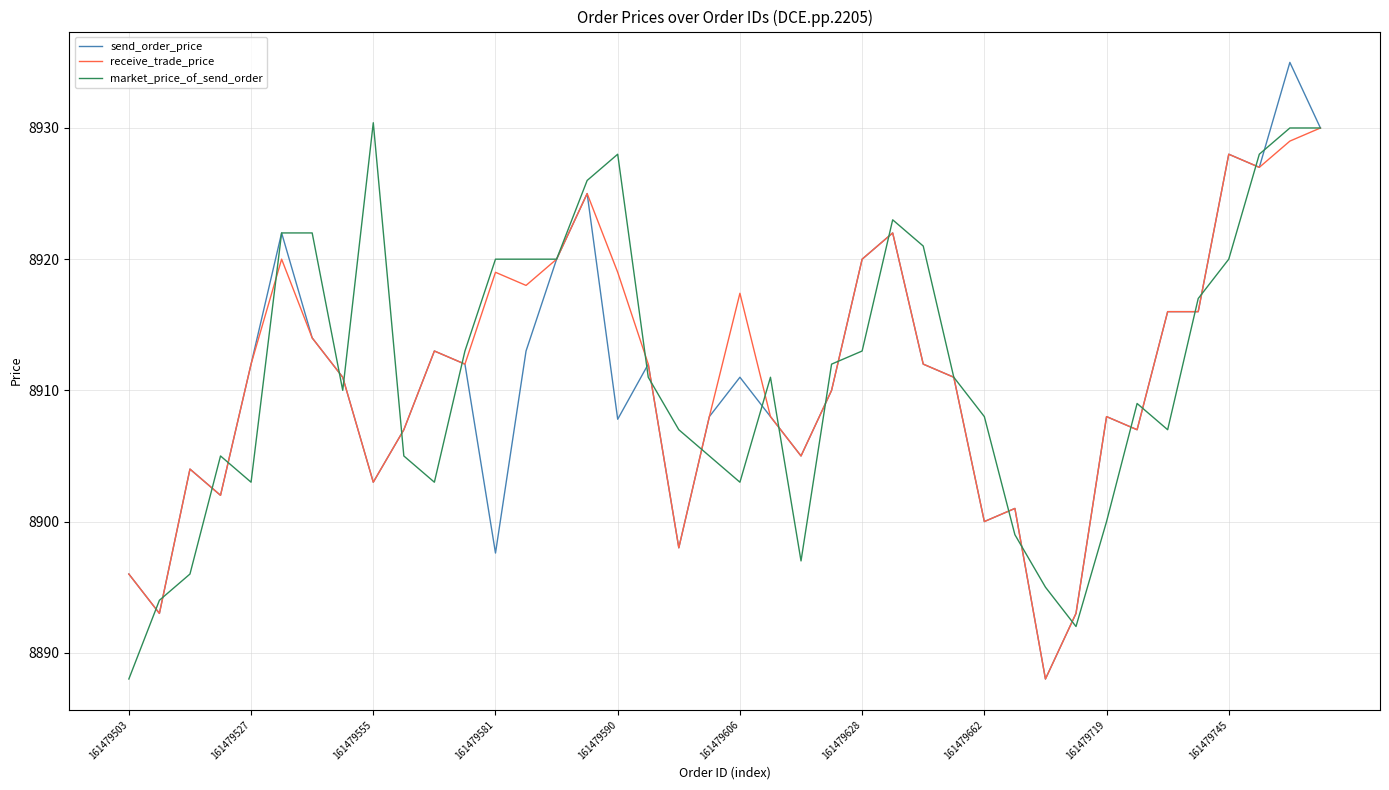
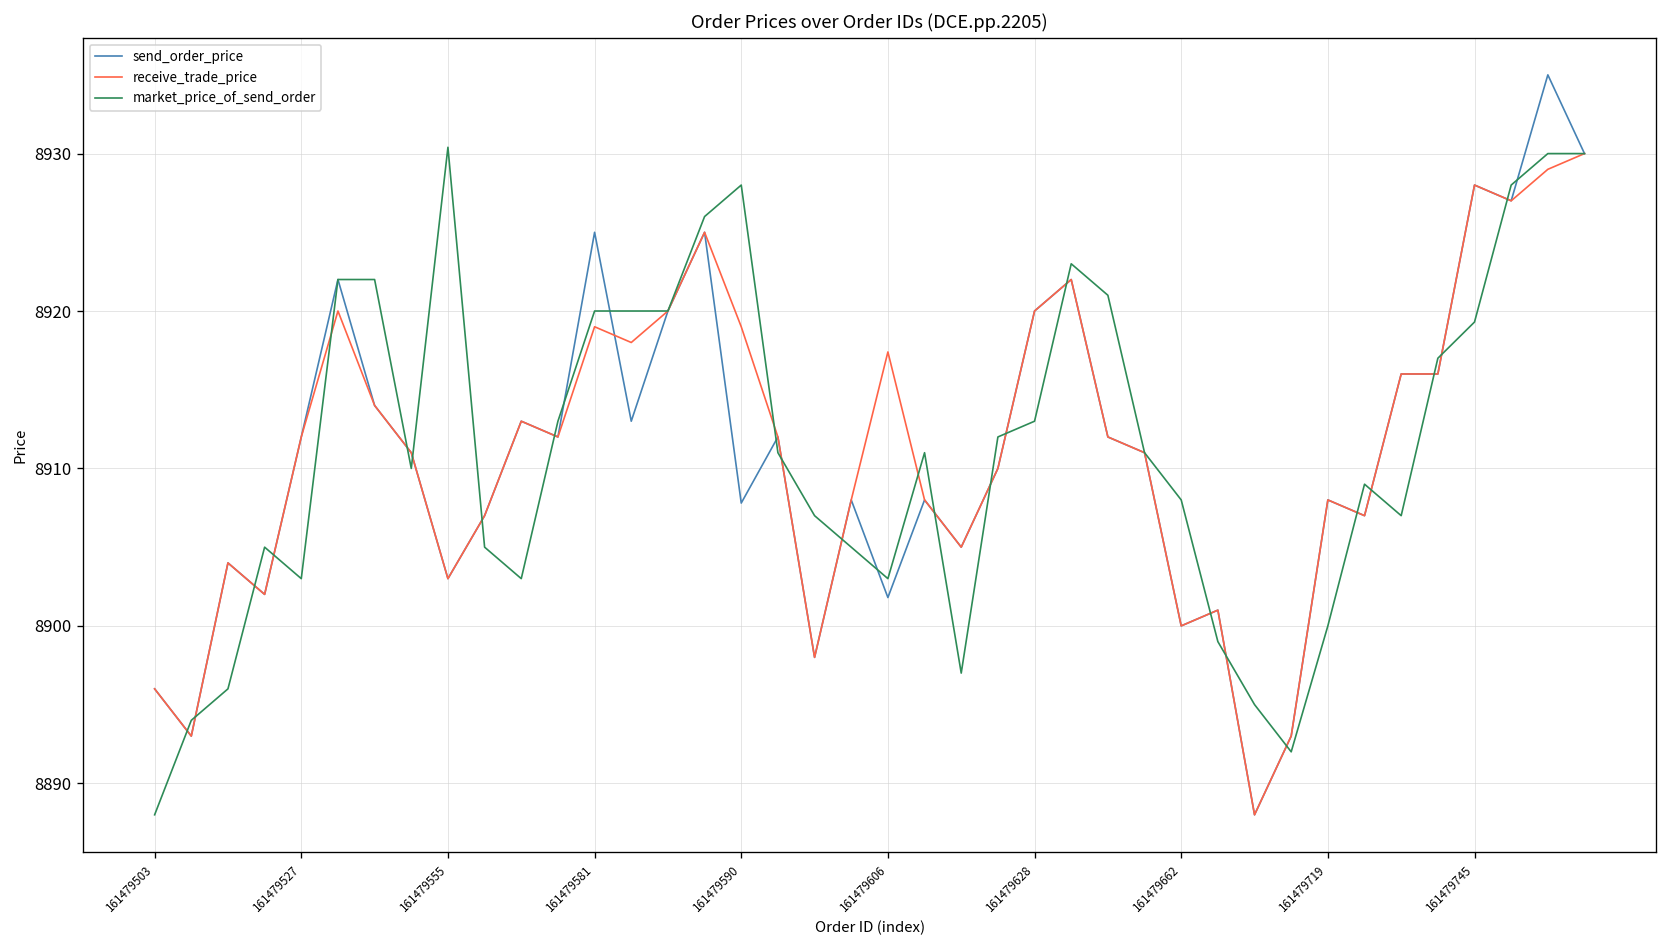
send_order_price, 161479581: 8897.6 -> 8925.0
send_order_price, 161479606: 8911.0 -> 8901.8
market_price_of_send_order, 161479745: 8920.0 -> 8919.3
